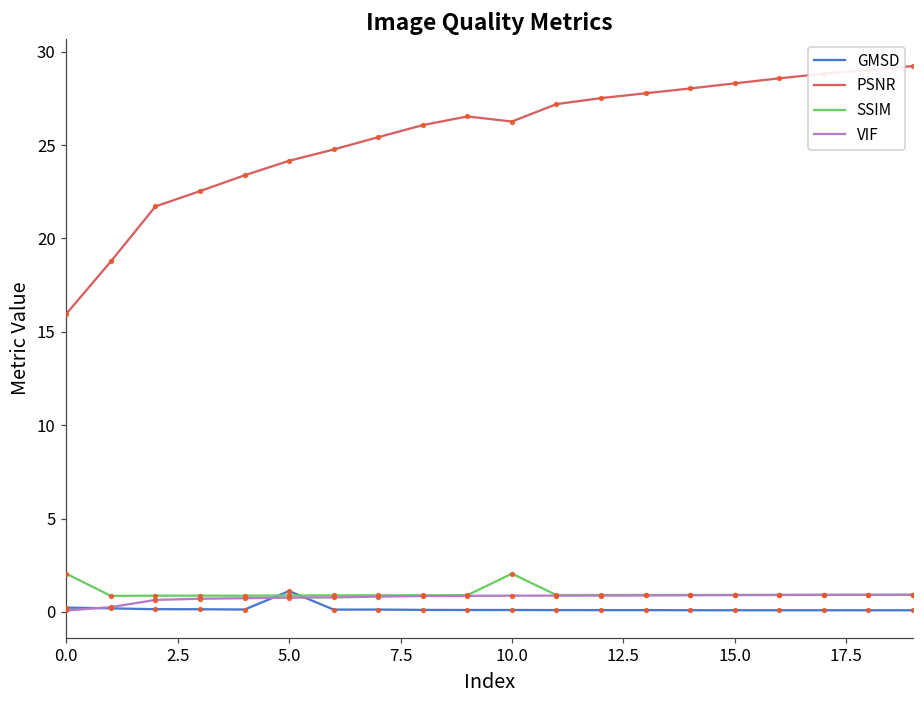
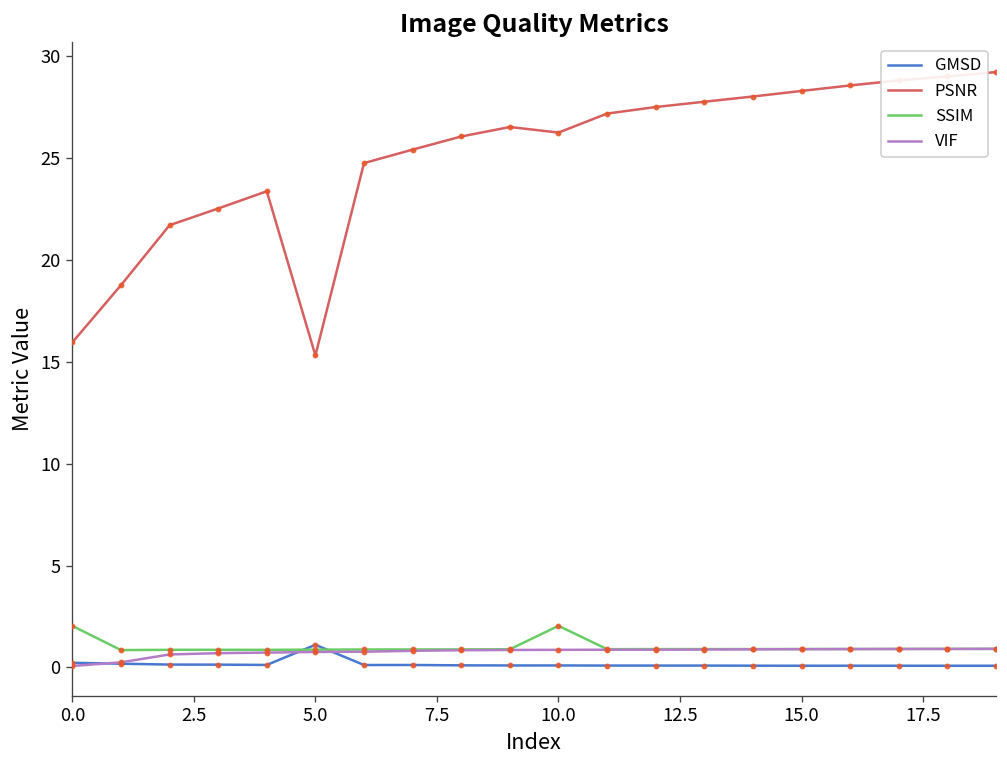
PSNR, 5.0: 24.2 -> 15.3
